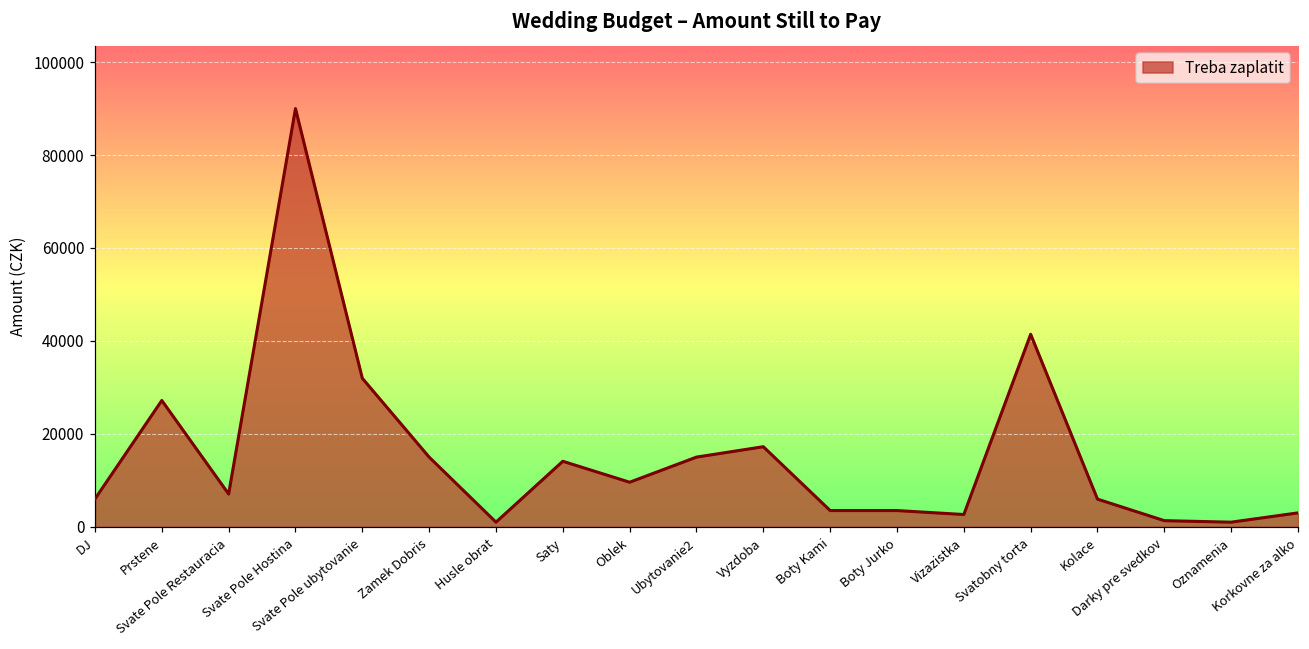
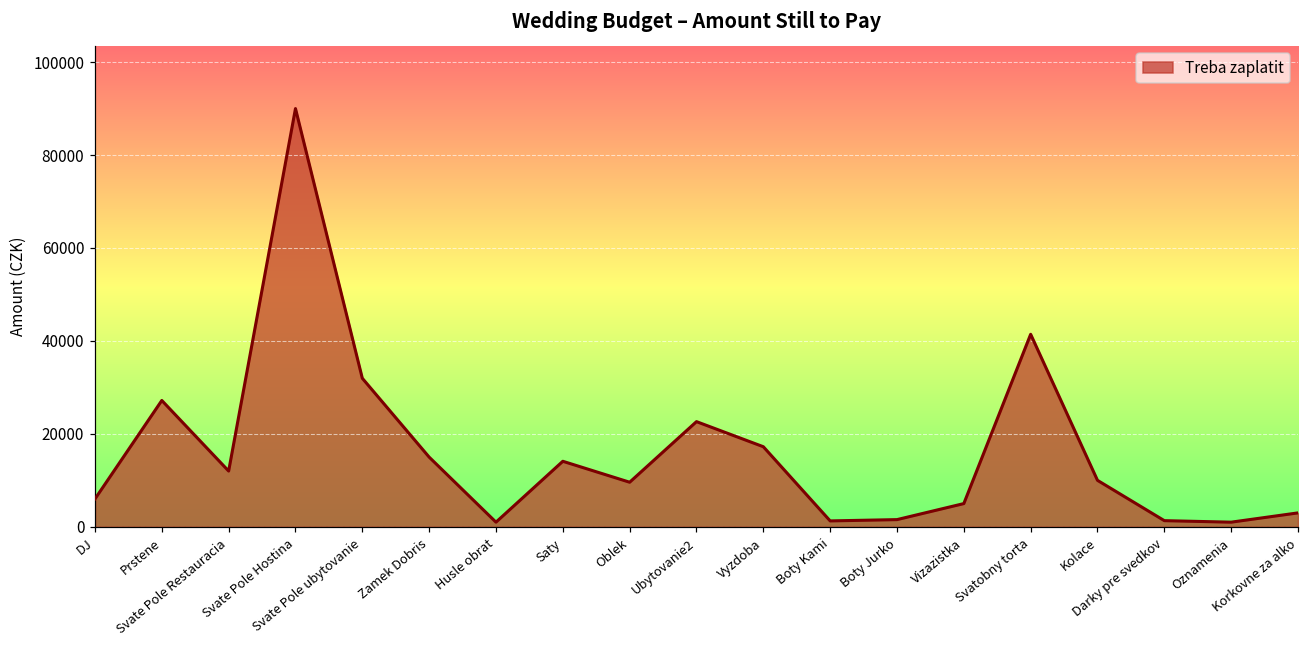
Svate Pole Restauracia: 7000 -> 12000
Ubytovanie2: 15000 -> 23000
Boty Kami: 4000 -> 1000
Boty Jurko: 4000 -> 2000
Vizazistka: 3000 -> 5000
Kolace: 6000 -> 10000
